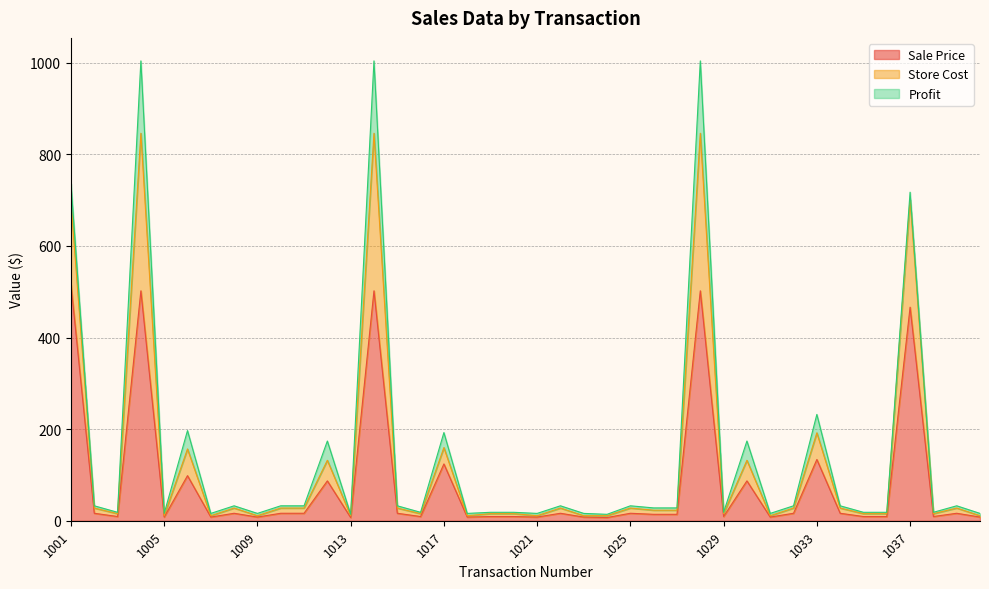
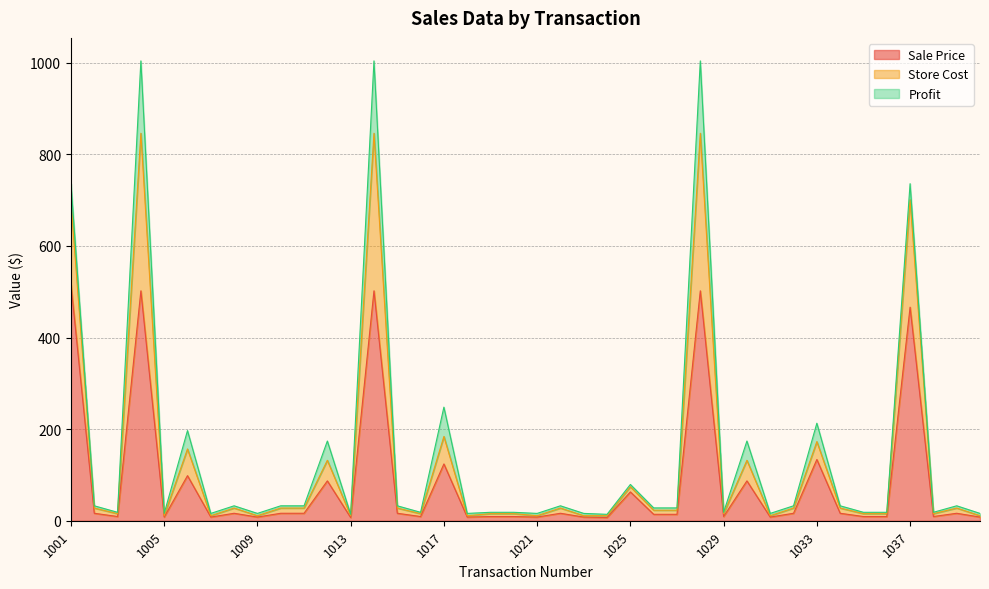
Store Cost, 1017: 40 -> 60
Profit, 1017: 30 -> 60
Sale Price, 1025: 20 -> 60
Store Cost, 1033: 60 -> 40
Profit, 1037: 20 -> 40
